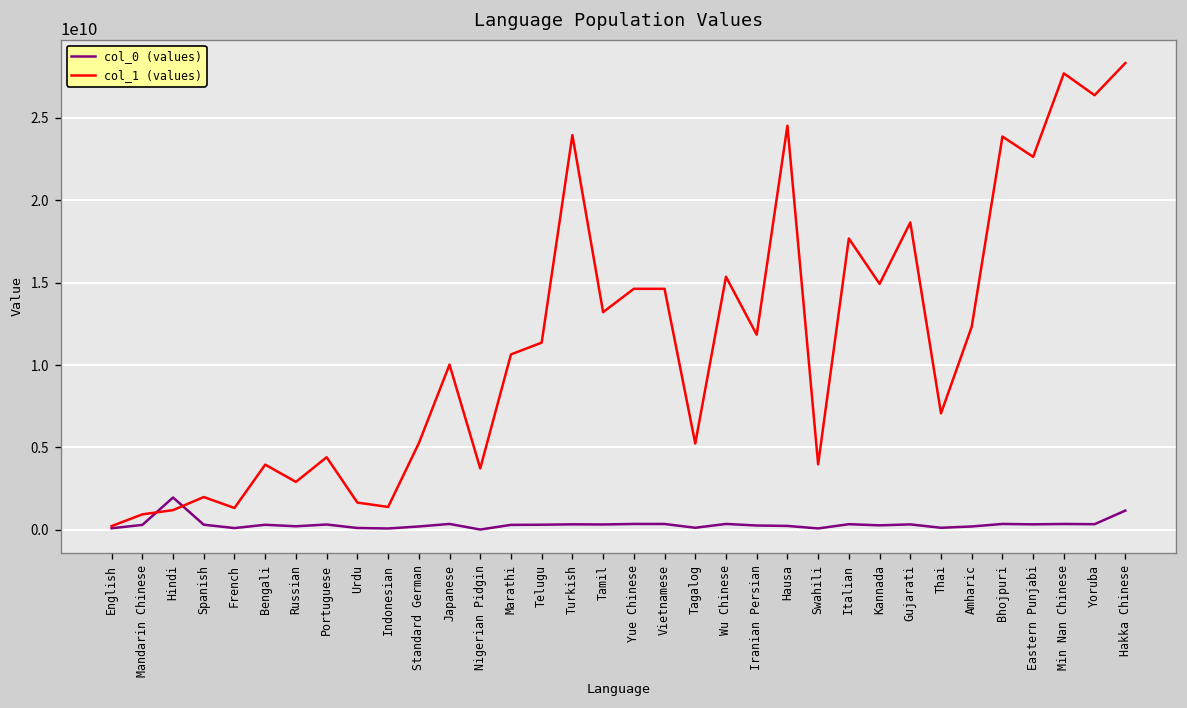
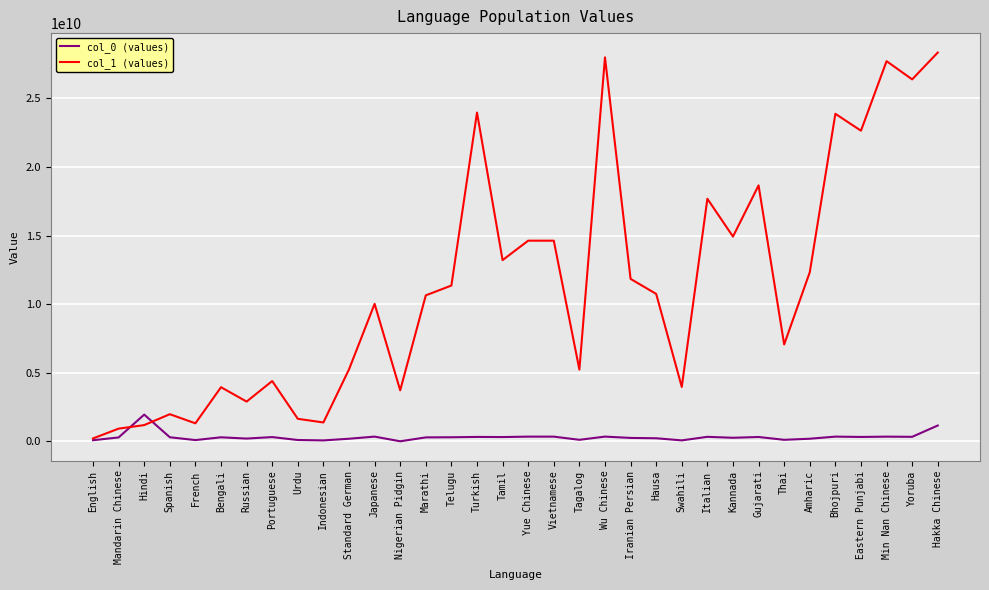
col_1 (values), Wu Chinese: 15400000000 -> 28000000000
col_1 (values), Hausa: 24500000000 -> 10800000000
